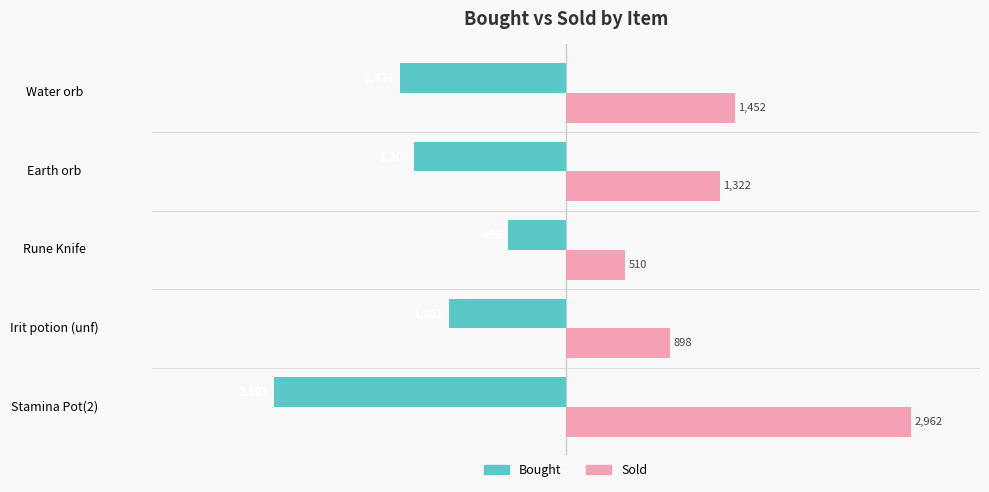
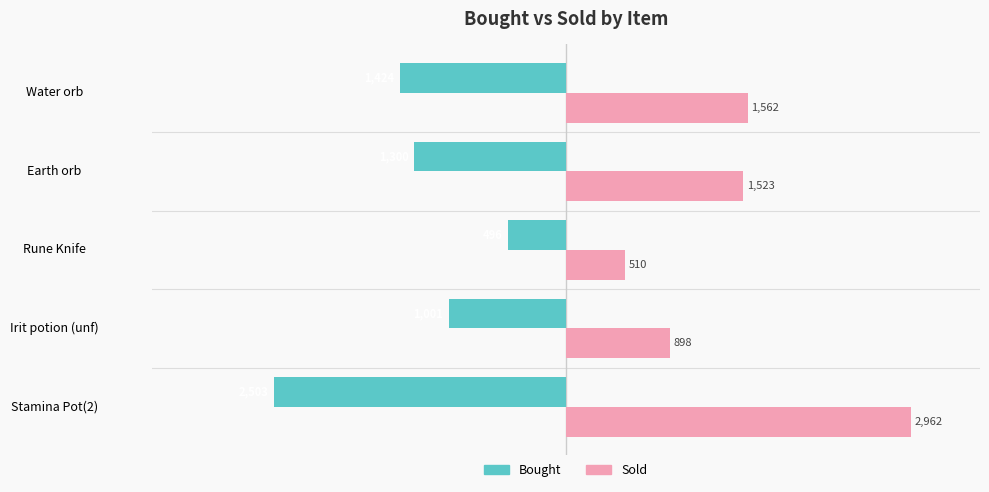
Sold, Water orb: 1,452 -> 1,562
Sold, Earth orb: 1,322 -> 1,523
